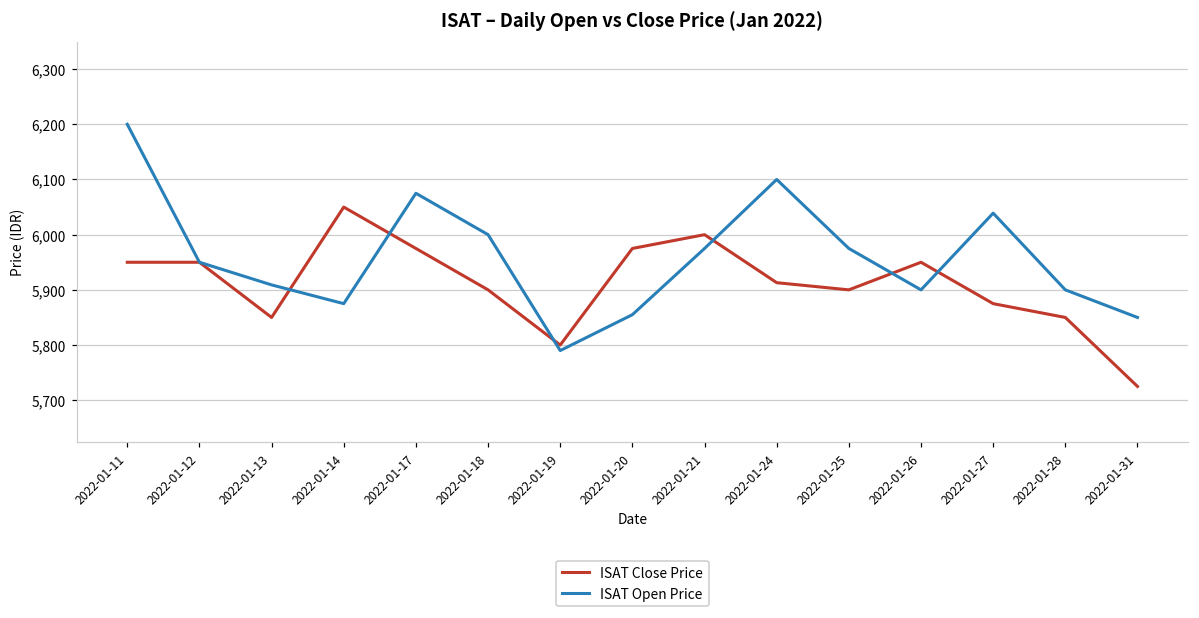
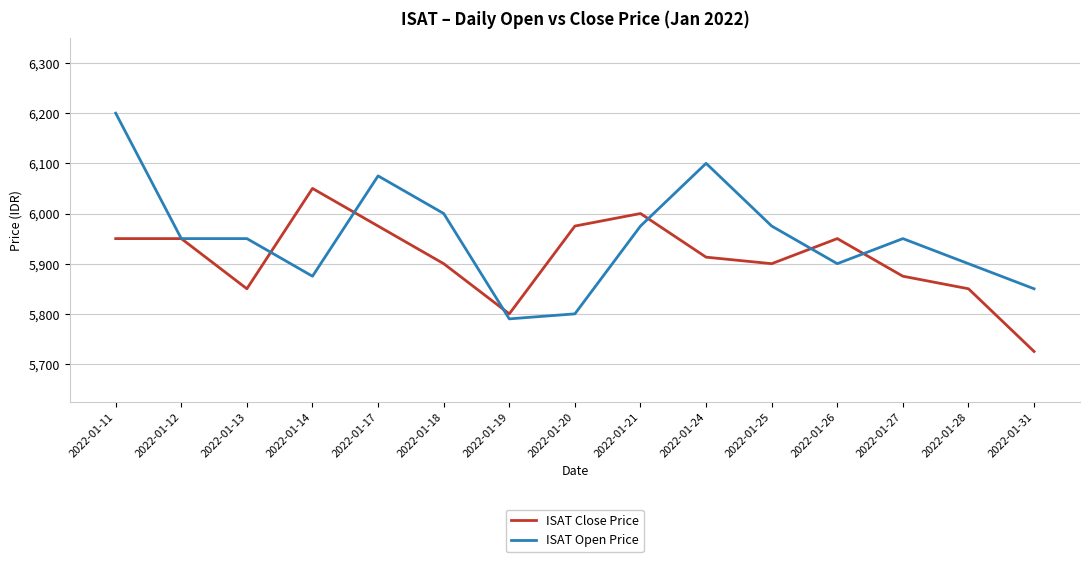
ISAT Open Price, 2022-01-13: 5,910 -> 5,950
ISAT Open Price, 2022-01-20: 5,860 -> 5,800
ISAT Open Price, 2022-01-27: 6,040 -> 5,950
